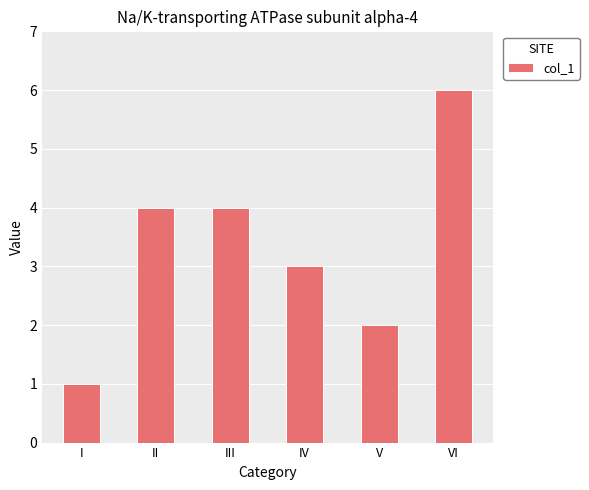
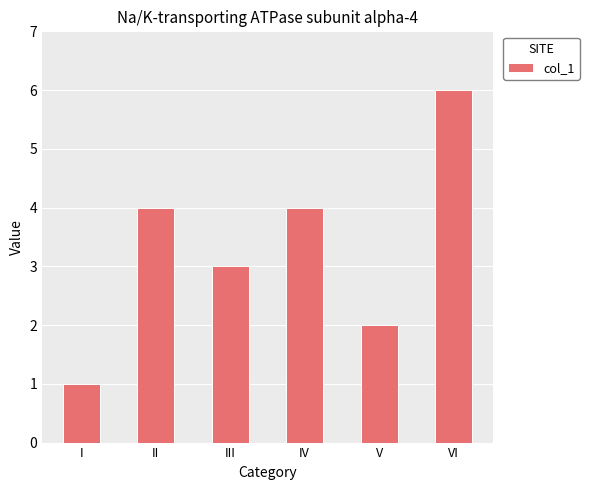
III: 4 -> 3
IV: 3 -> 4
